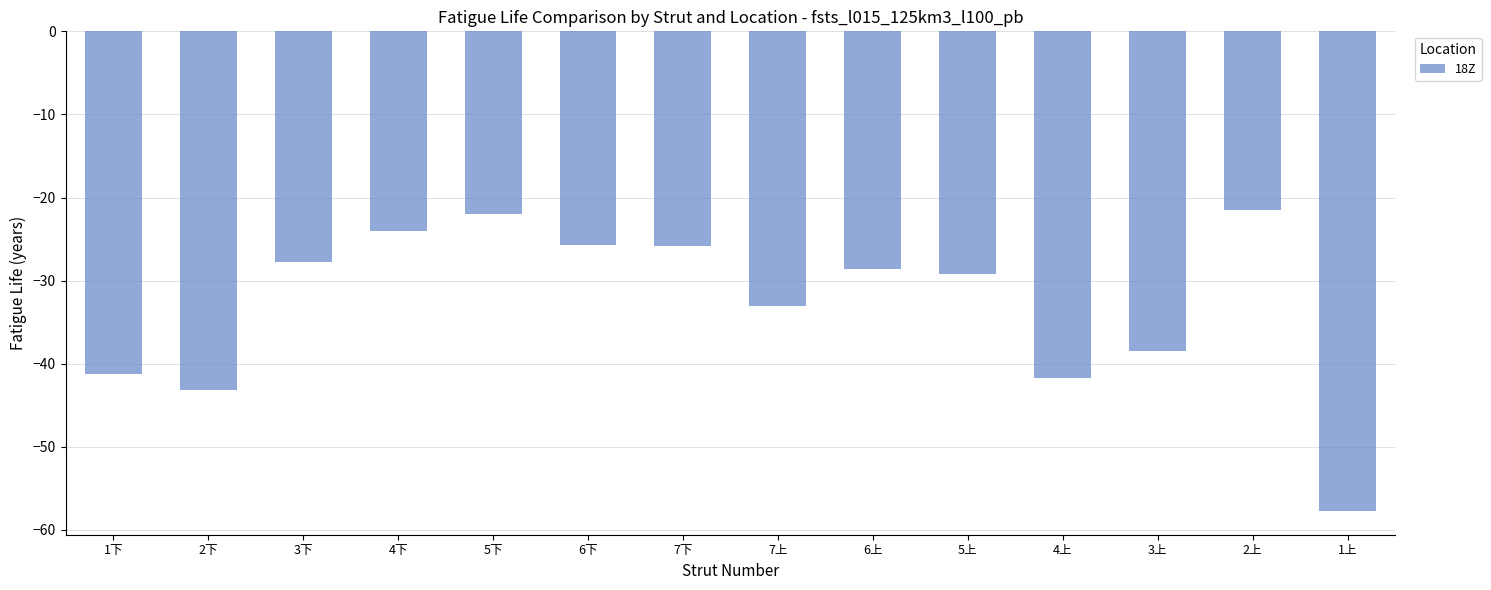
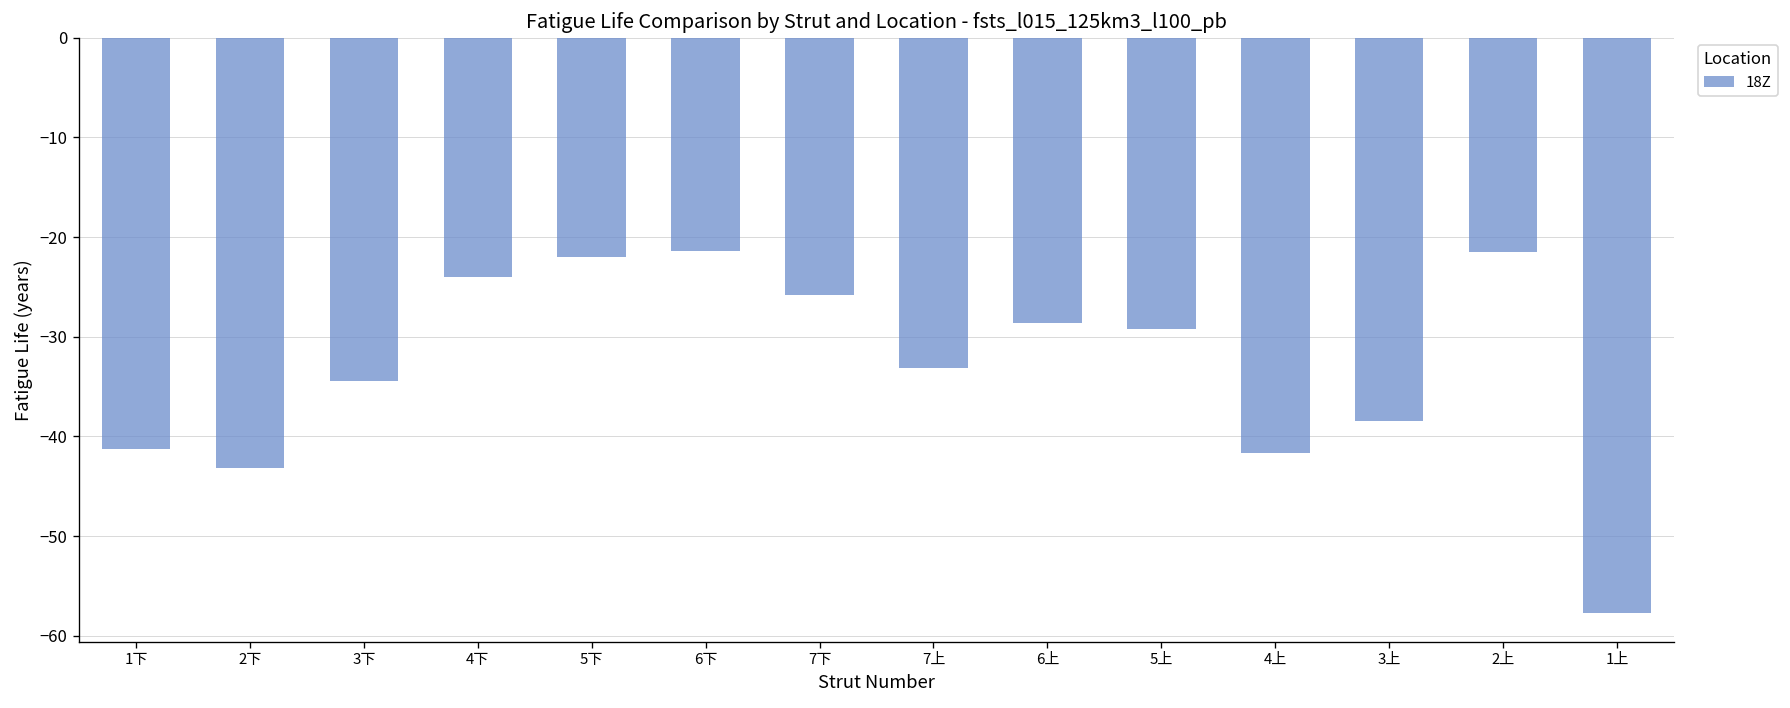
3下: -28 -> -34
6下: -26 -> -21
